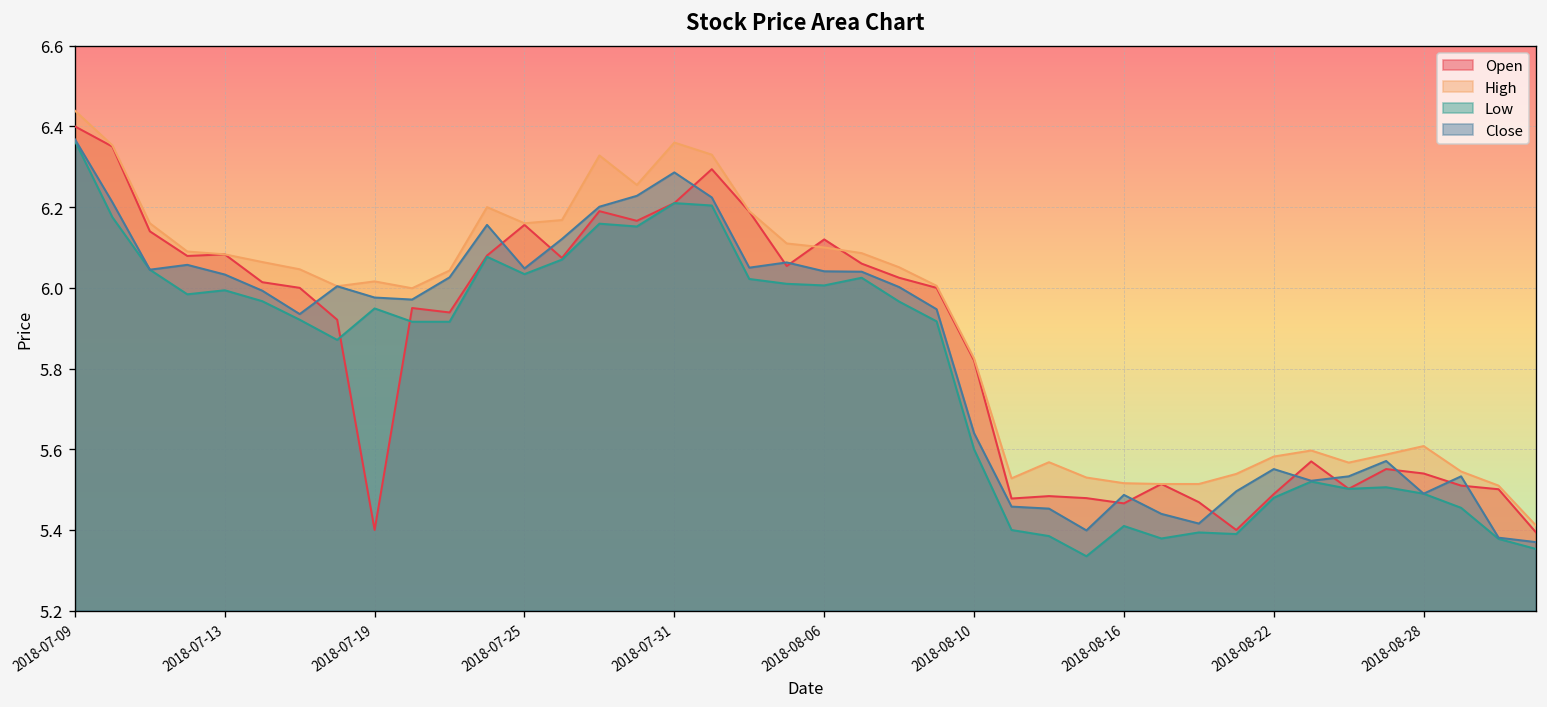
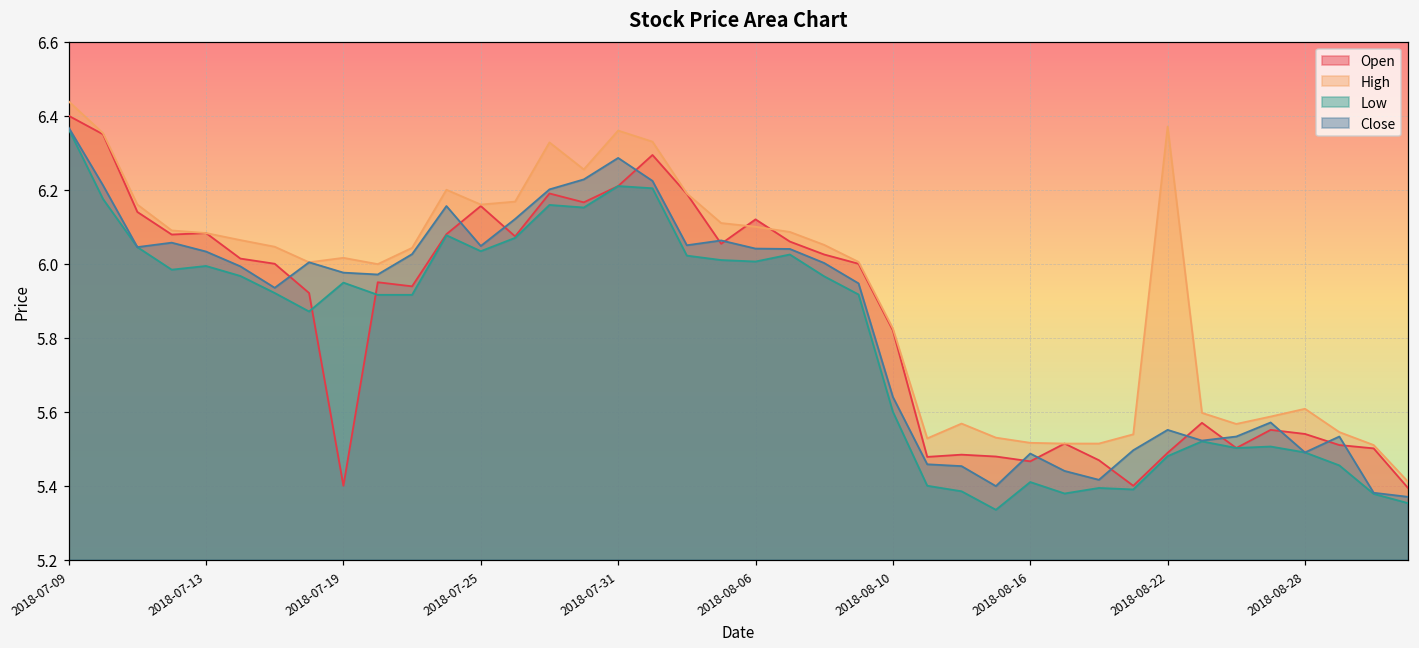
High, 2018-08-22: 5.58 -> 6.37
